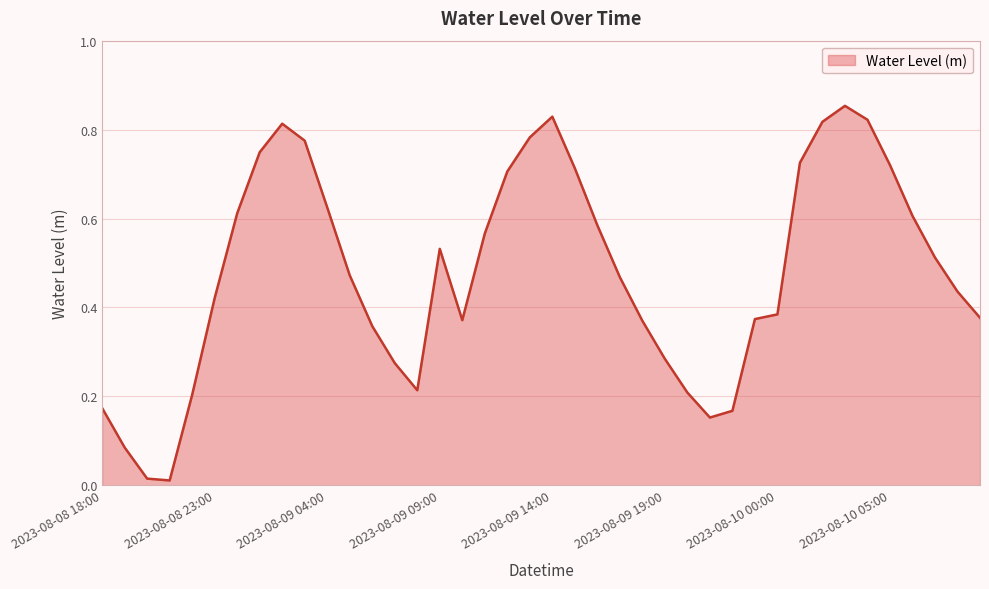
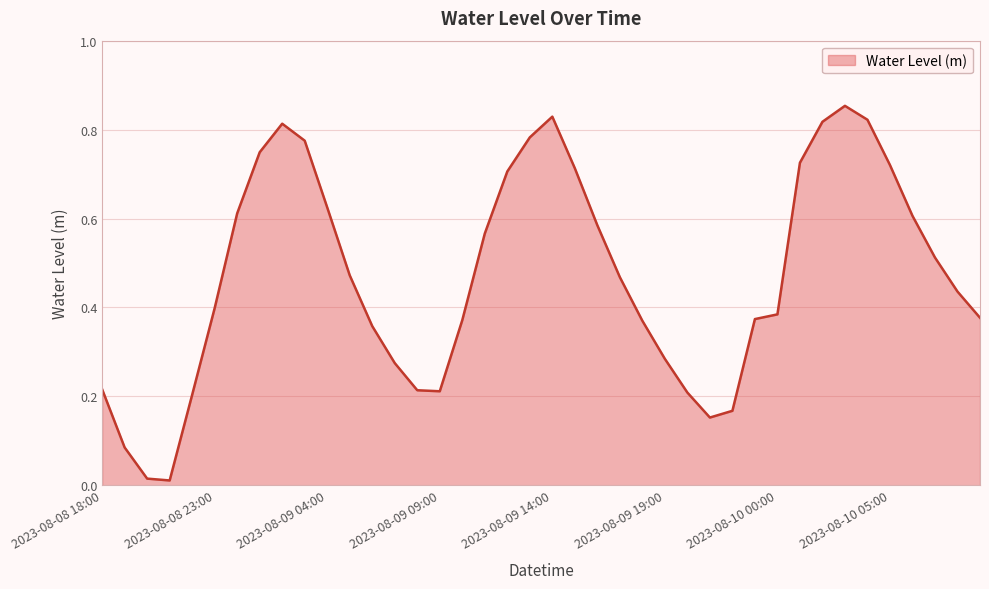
2023-08-08 18:00: 0.17 -> 0.22
2023-08-08 23:00: 0.42 -> 0.40
2023-08-09 09:00: 0.53 -> 0.21
